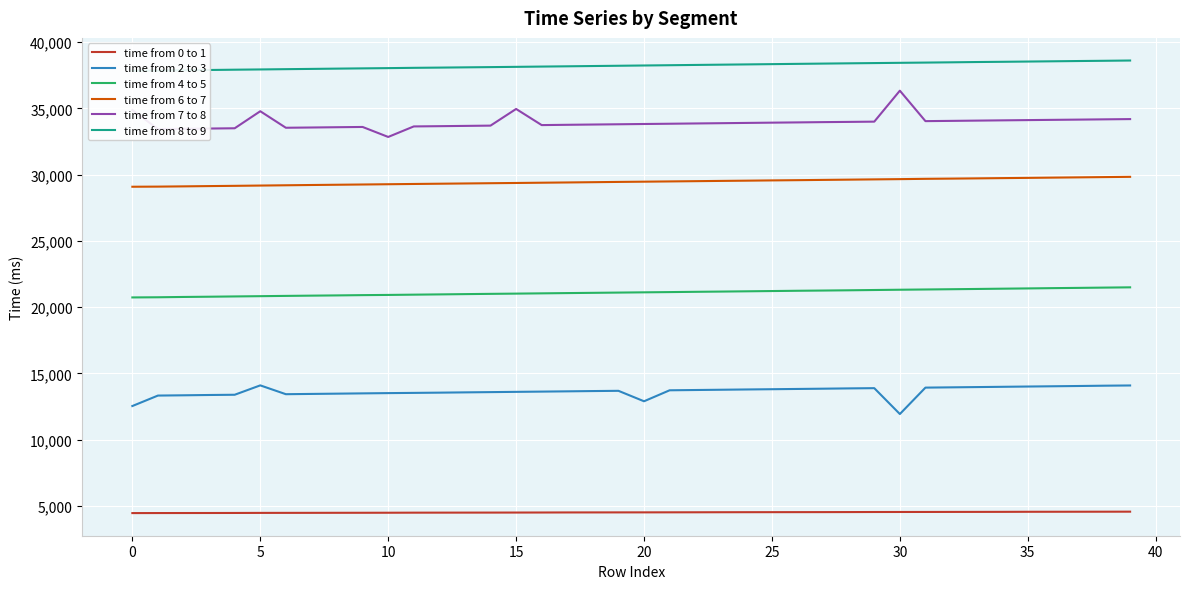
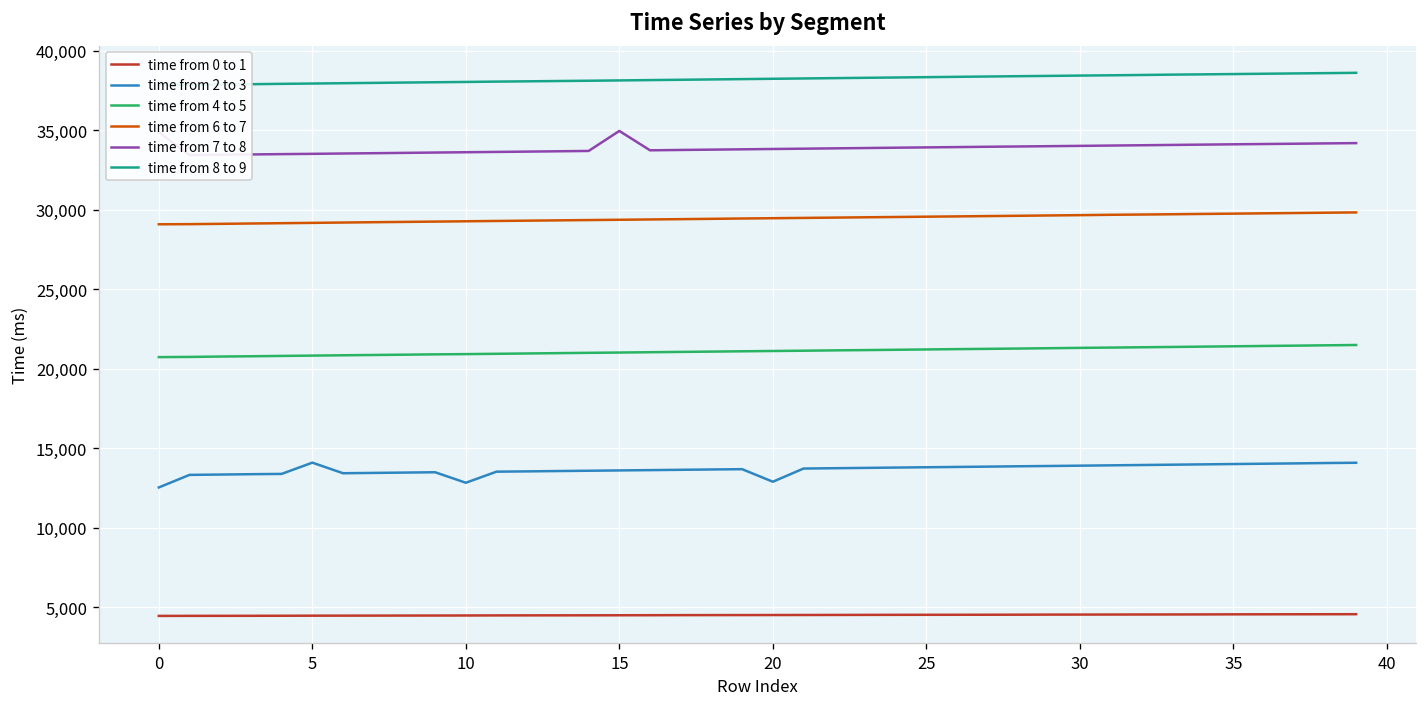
time from 7 to 8, 5: 34,800 -> 33,500
time from 2 to 3, 10: 13,500 -> 12,800
time from 7 to 8, 10: 32,800 -> 33,600
time from 2 to 3, 30: 11,900 -> 13,900
time from 7 to 8, 30: 36,300 -> 34,000
